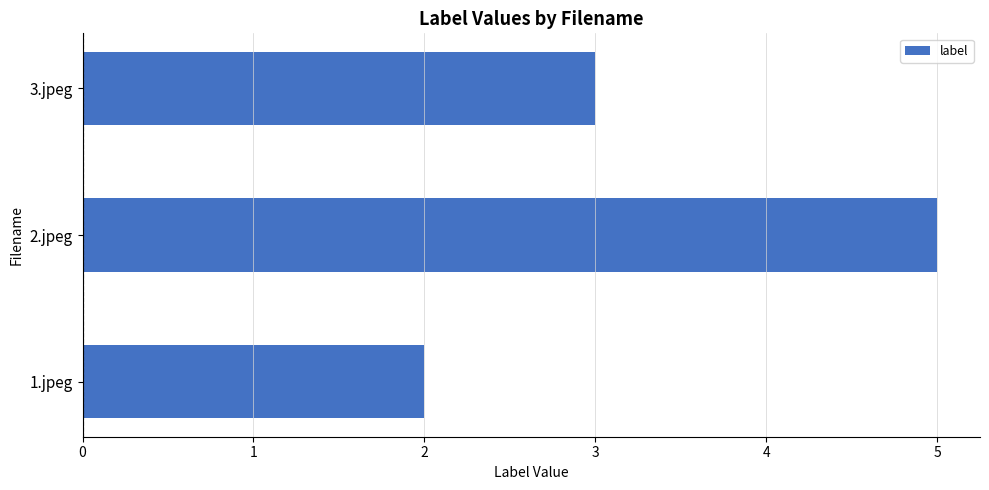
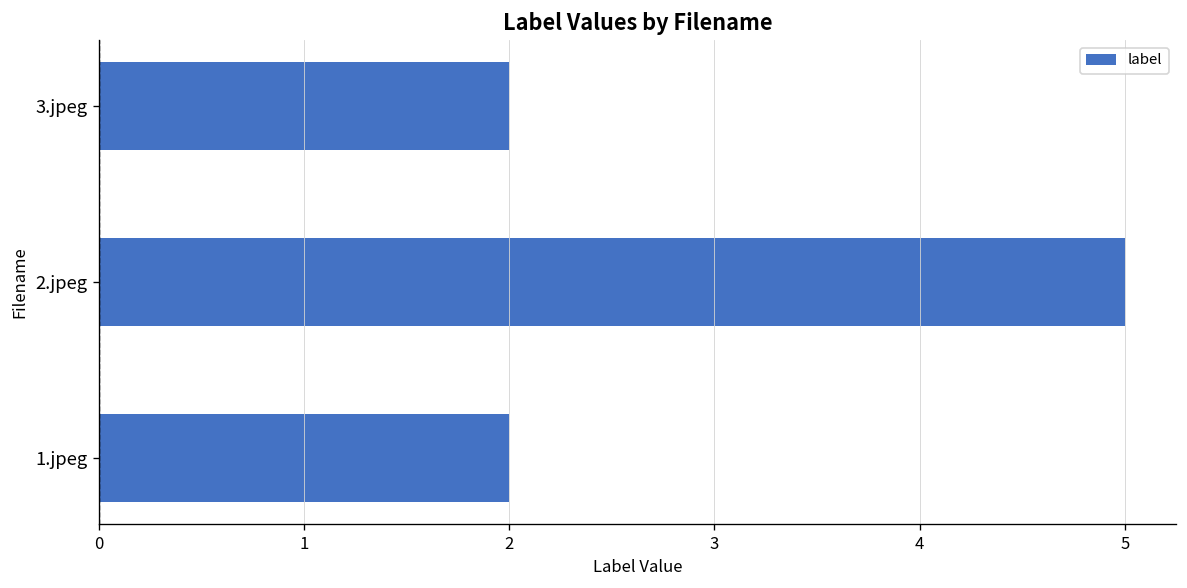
3.jpeg: 3 -> 2
